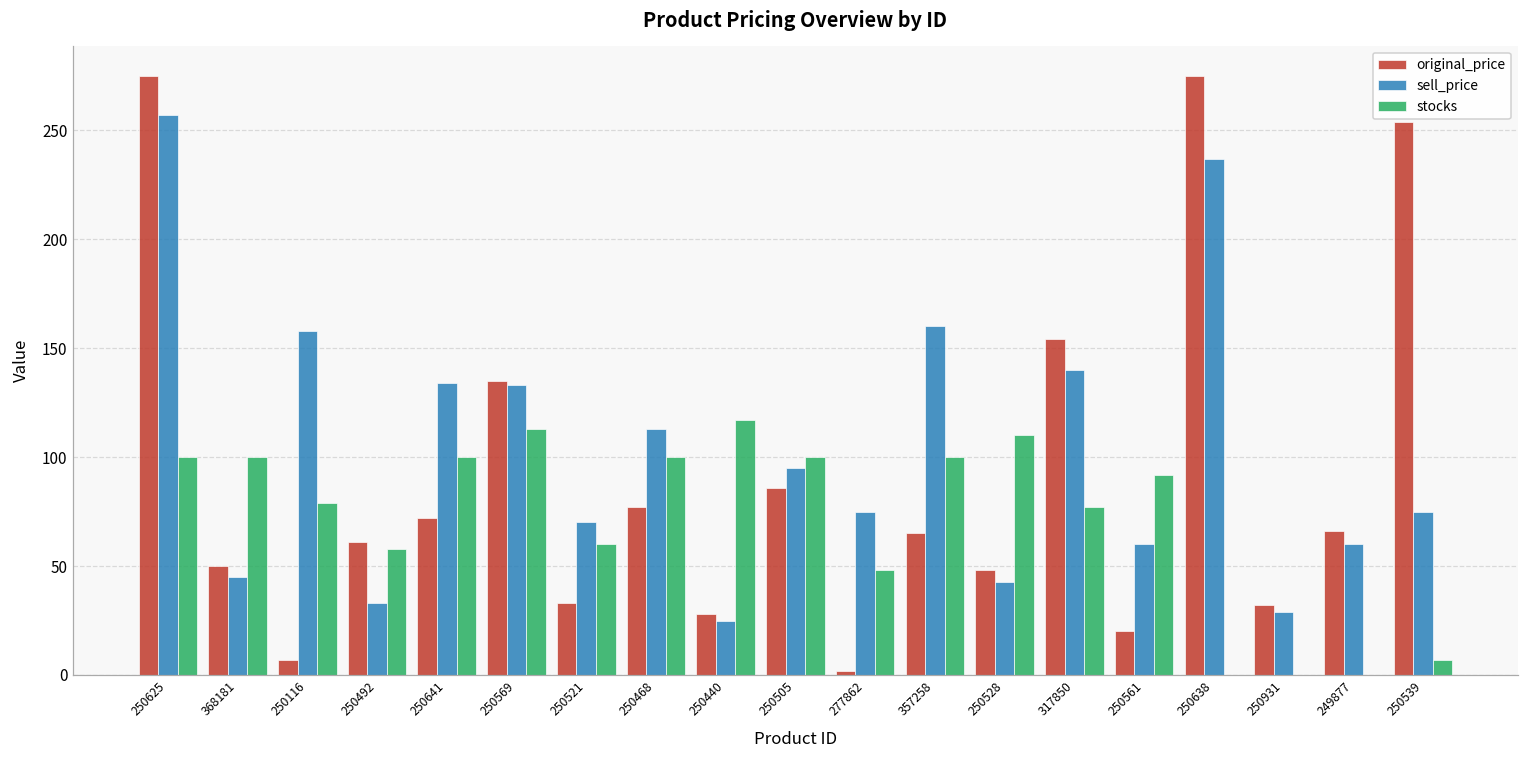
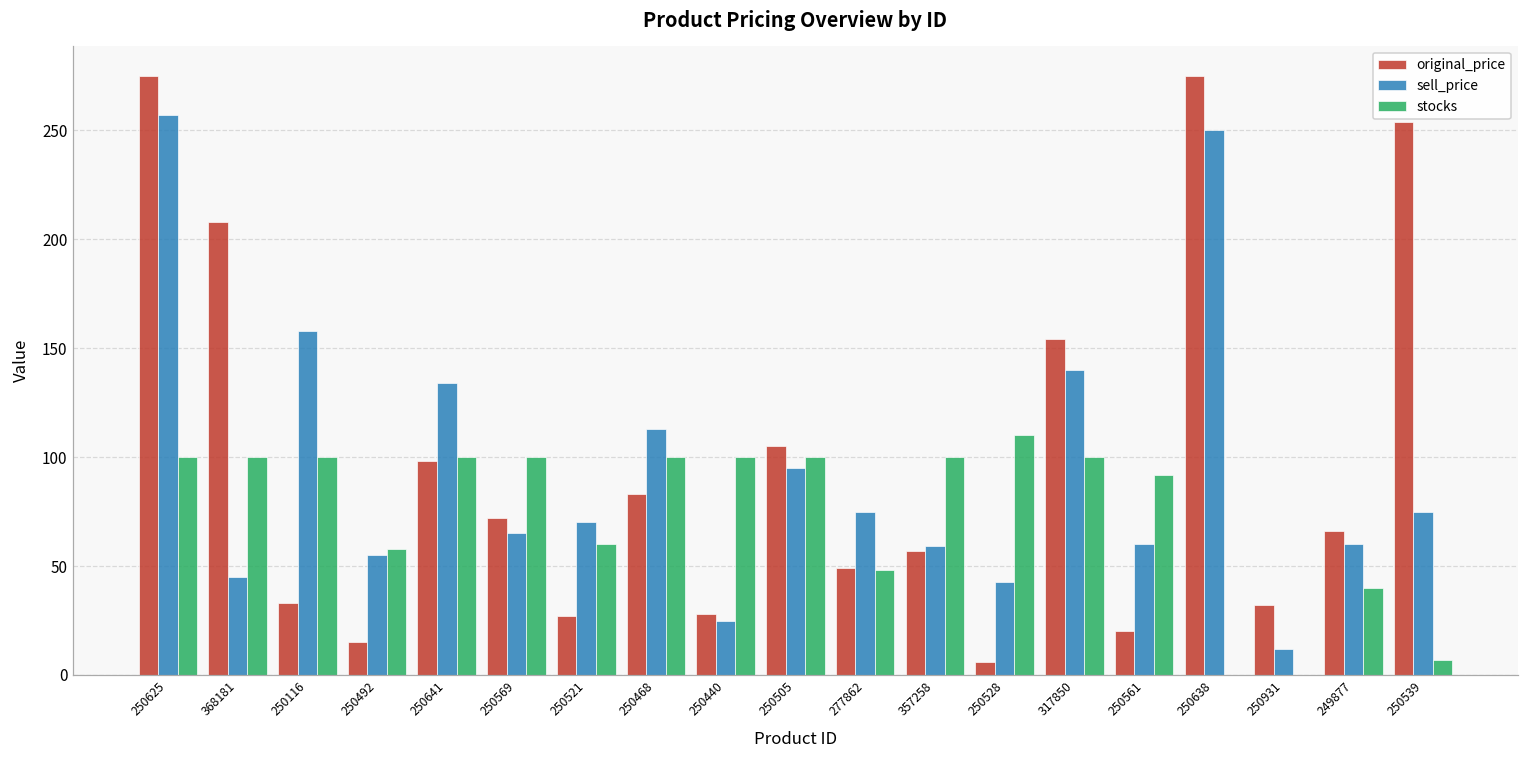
original_price, 368181: 50 -> 208
original_price, 250116: 7 -> 33
stocks, 250116: 79 -> 100
original_price, 250492: 61 -> 15
sell_price, 250492: 33 -> 55
original_price, 250641: 72 -> 98
original_price, 250569: 135 -> 72
sell_price, 250569: 133 -> 65
stocks, 250569: 113 -> 100
original_price, 250521: 33 -> 27
original_price, 250468: 77 -> 83
stocks, 250440: 117 -> 100
original_price, 250505: 86 -> 105
original_price, 277862: 2 -> 49
original_price, 357258: 65 -> 57
sell_price, 357258: 160 -> 59
original_price, 250528: 48 -> 6
stocks, 317850: 77 -> 100
sell_price, 250638: 237 -> 250
sell_price, 250931: 29 -> 12
stocks, 249877: 0 -> 40
